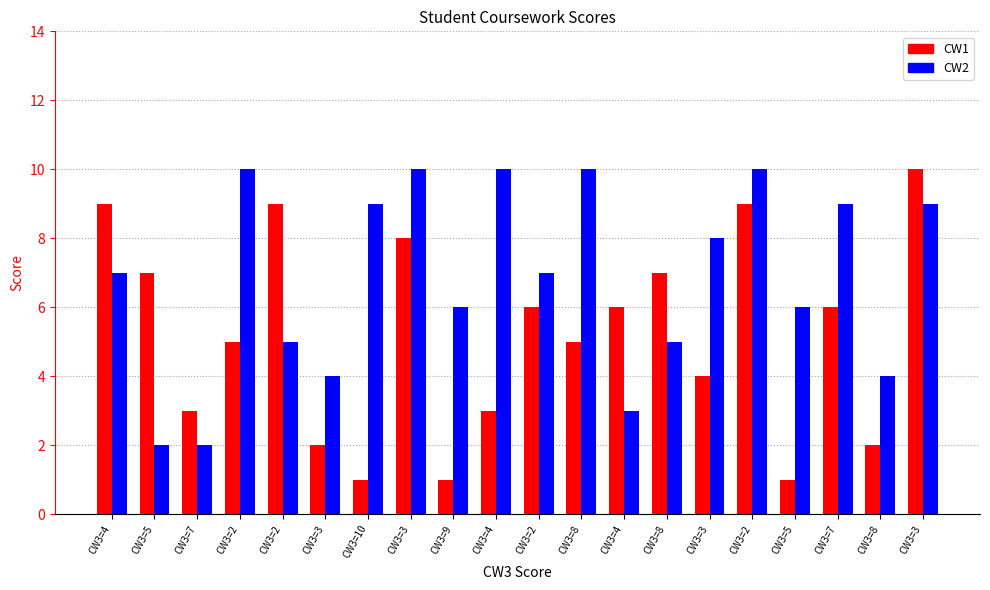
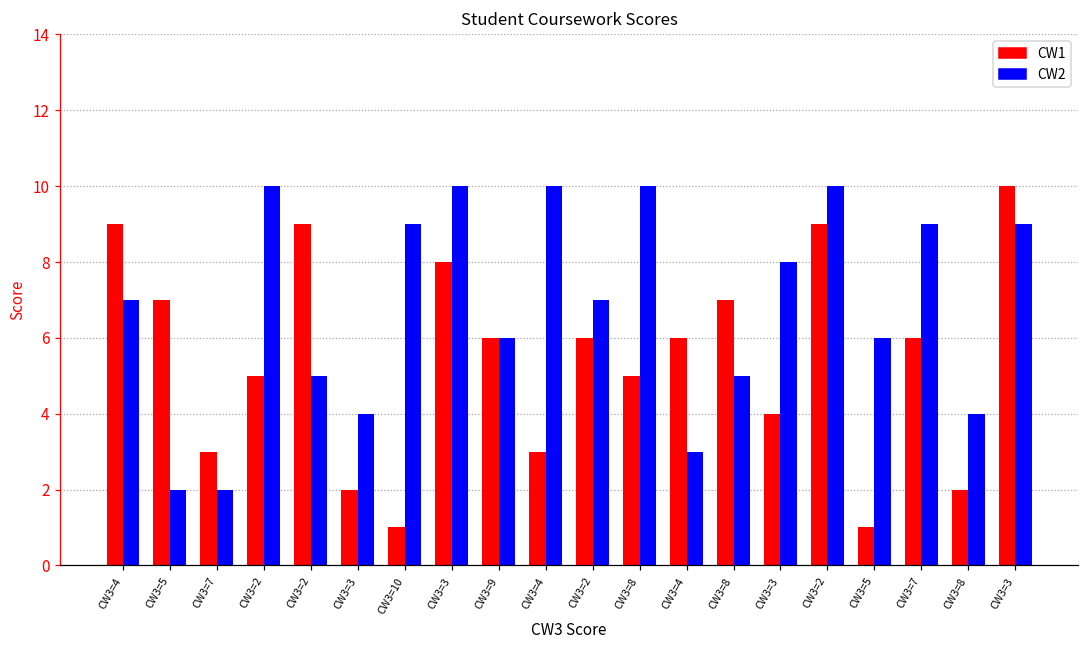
CW1, CW3=9: 1 -> 6
